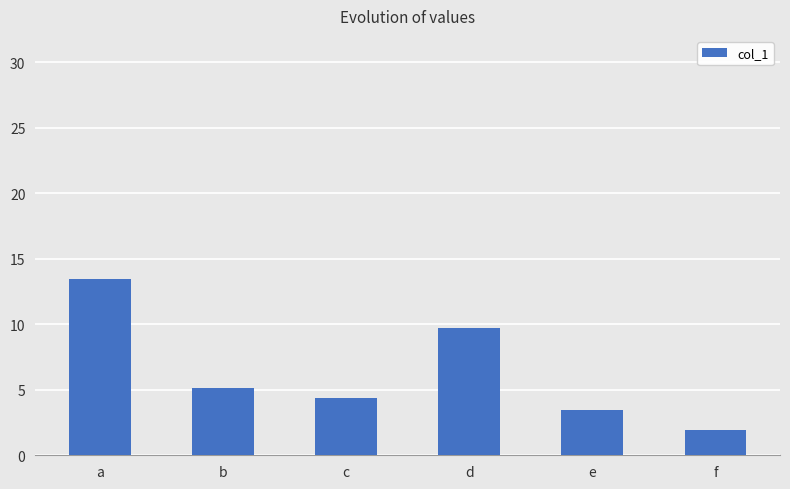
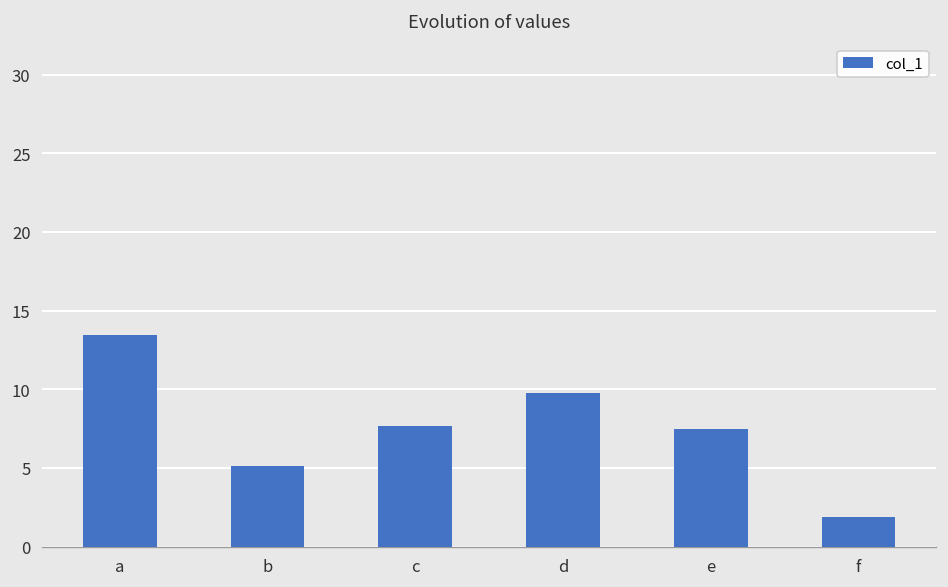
c: 4.3 -> 7.7
e: 3.5 -> 7.5
